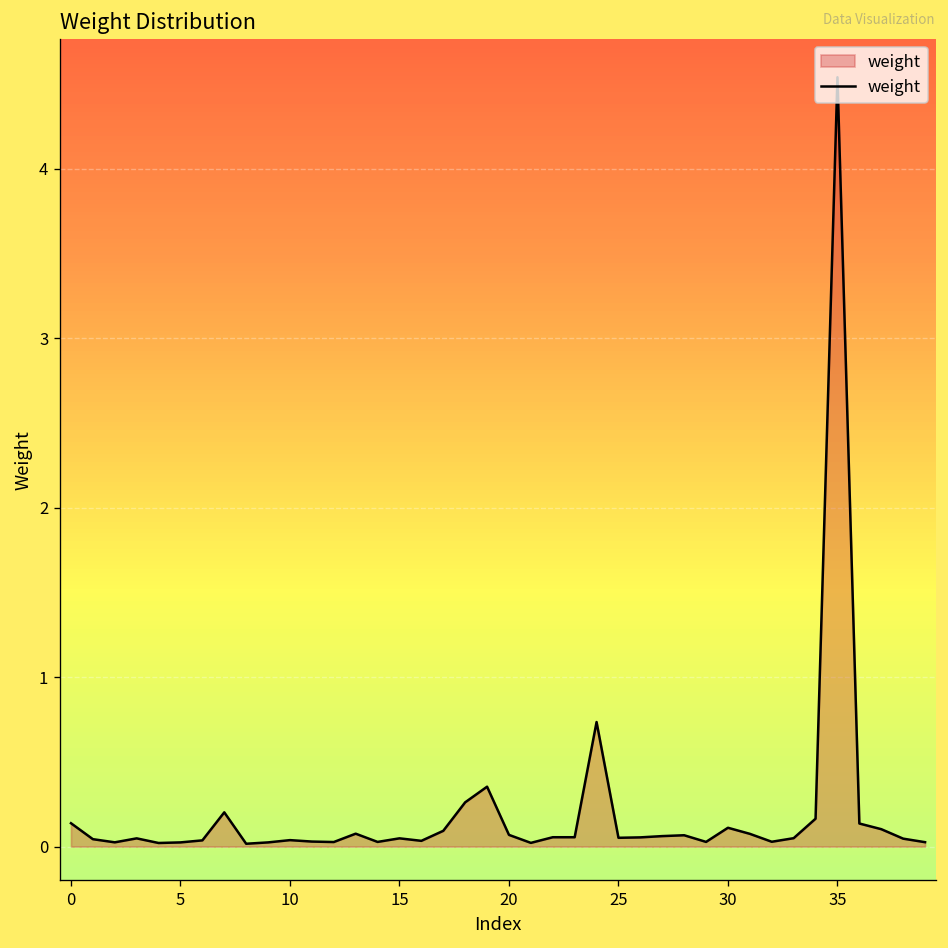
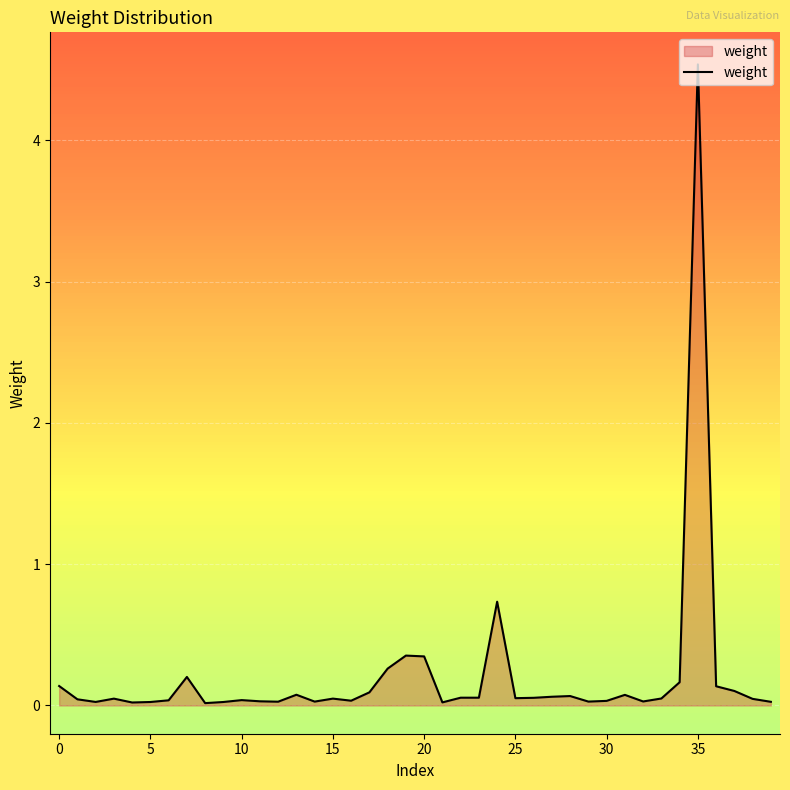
20: 0.07 -> 0.35
30: 0.11 -> 0.03
